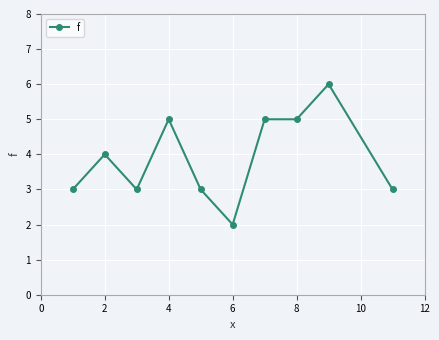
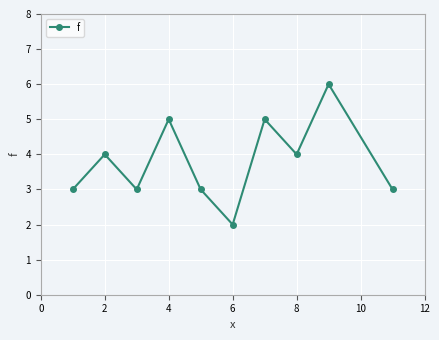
8: 5 -> 4
